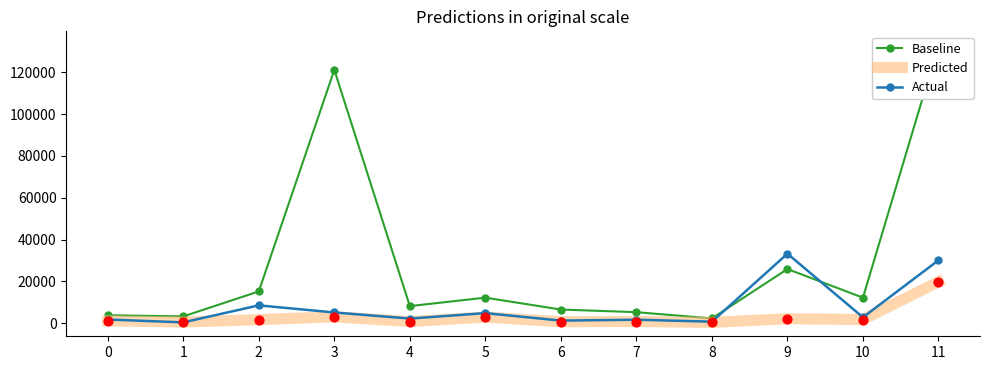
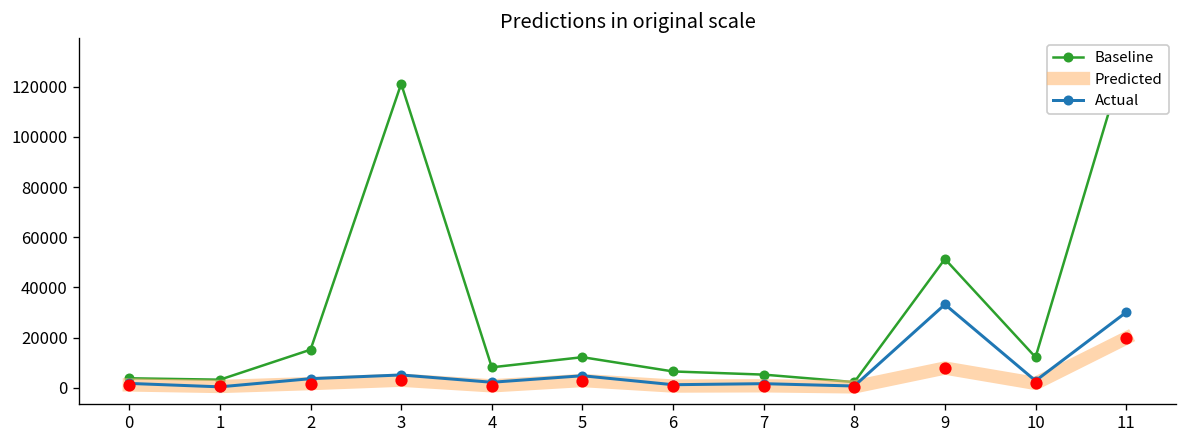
Actual, 2: 9000 -> 4000
Baseline, 9: 26000 -> 51000
Predicted, 9: 2000 -> 8000
